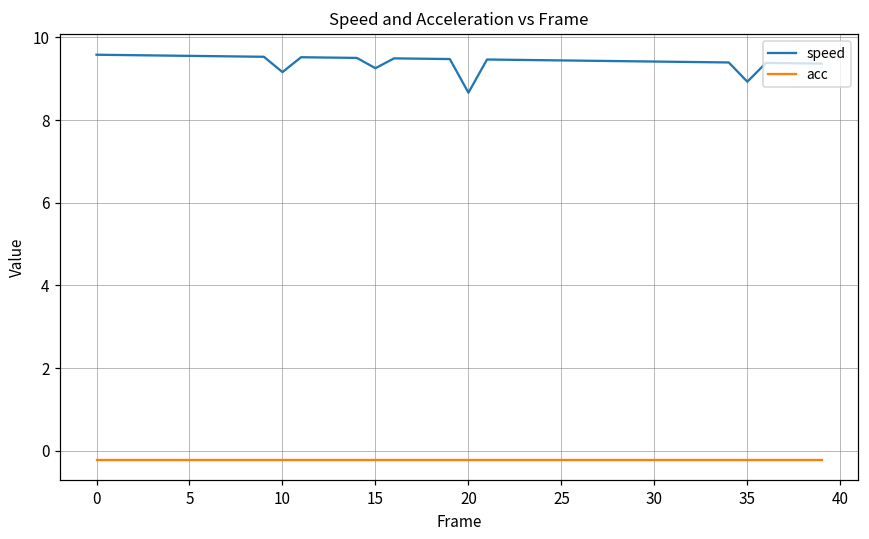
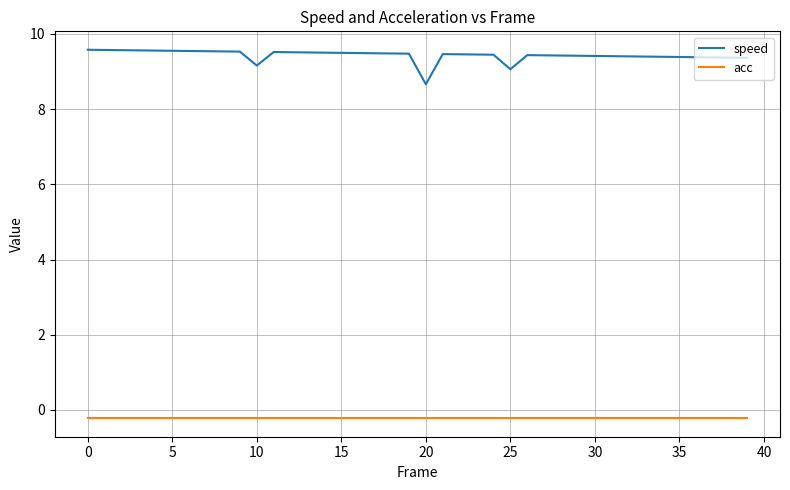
speed, 15: 9.3 -> 9.5
speed, 25: 9.4 -> 9.1
speed, 35: 8.9 -> 9.4
